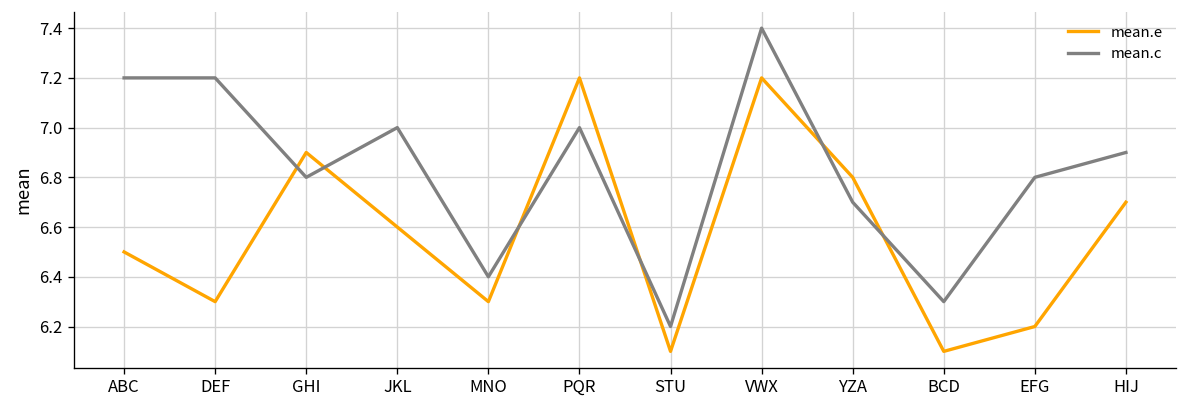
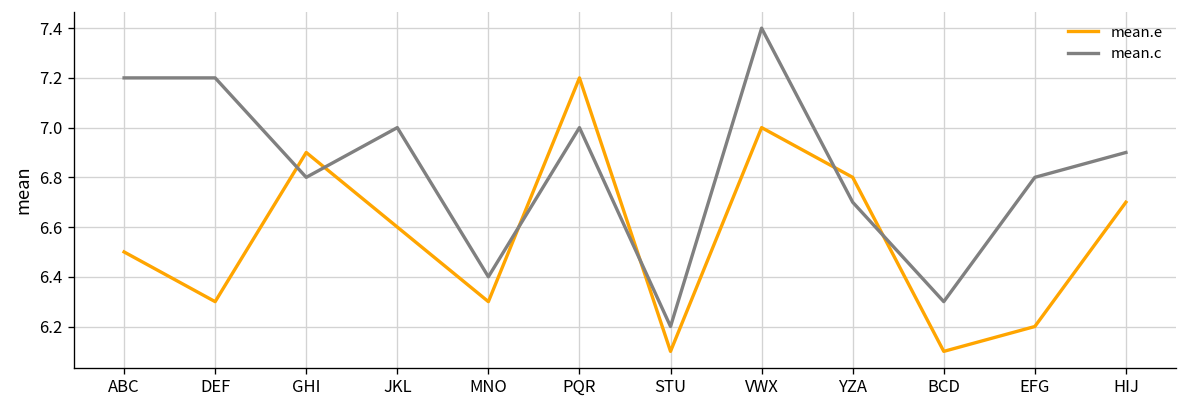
mean.e, VWX: 7.2 -> 7.0
